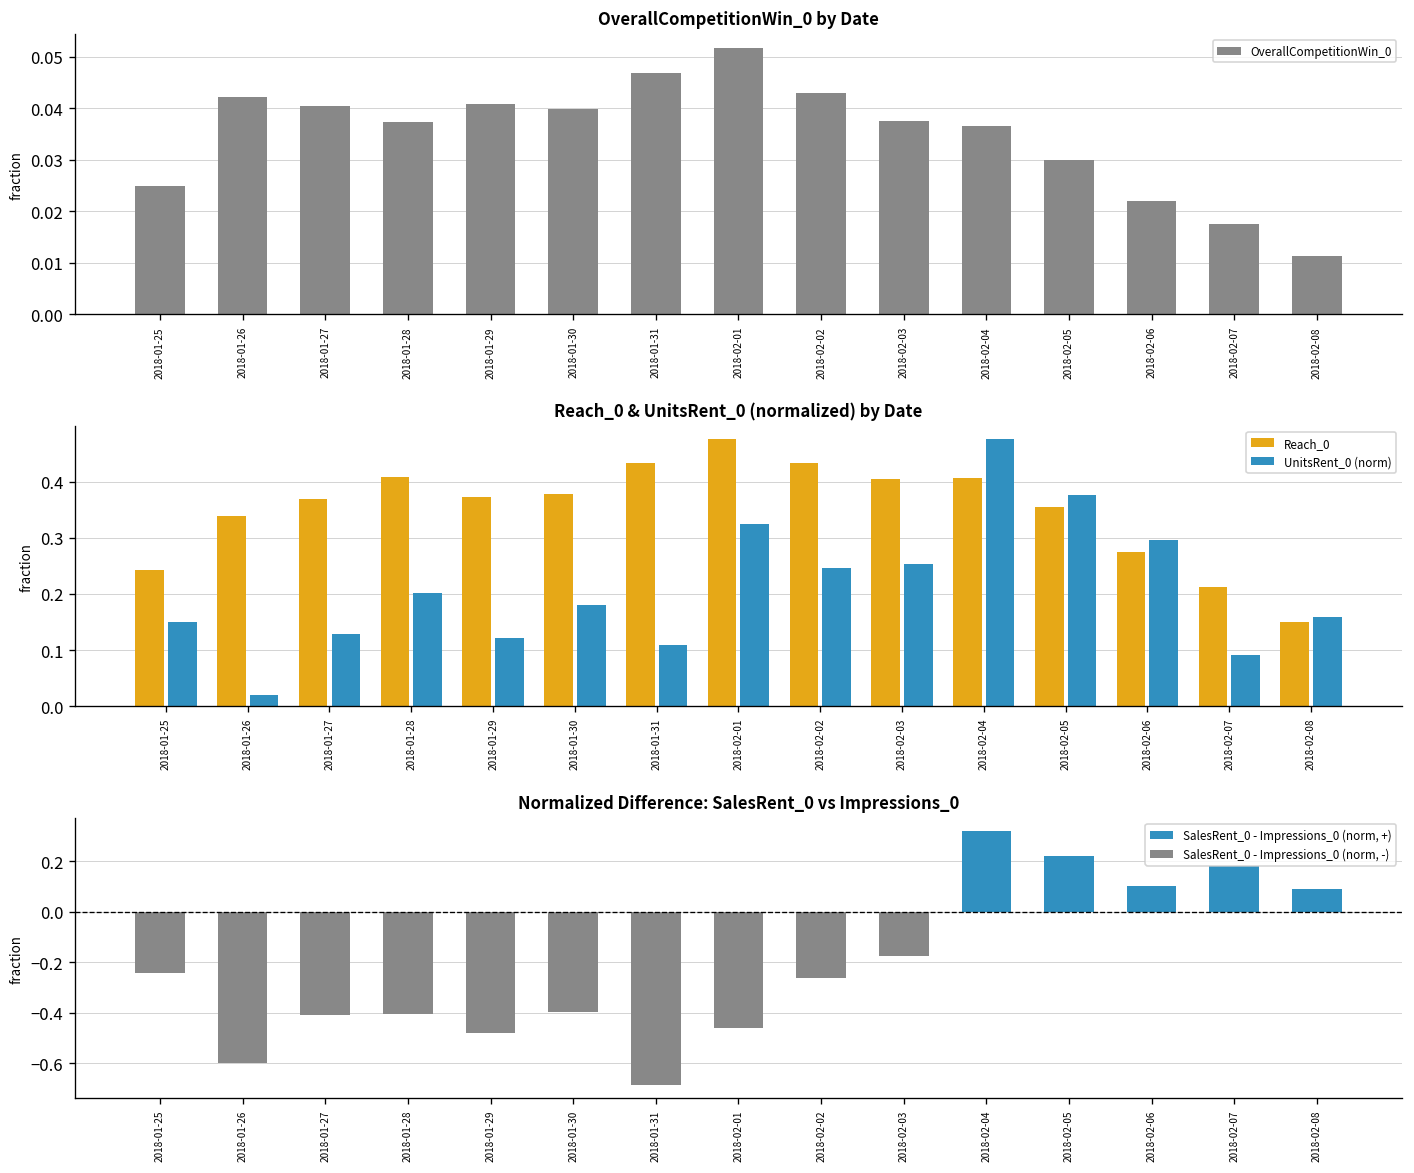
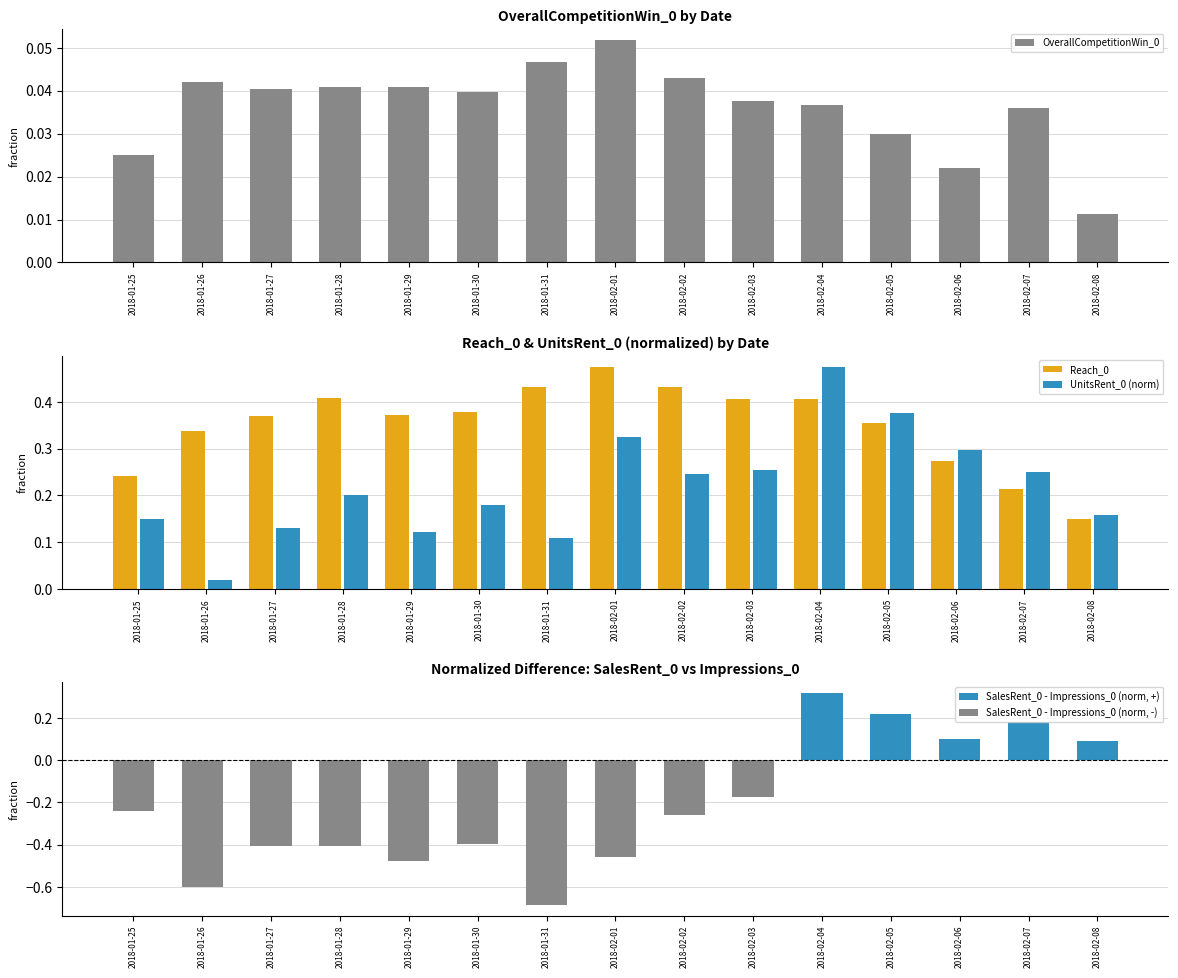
OverallCompetitionWin_0 by Date, 2018-01-28: 0.037 -> 0.041
OverallCompetitionWin_0 by Date, 2018-02-07: 0.018 -> 0.036
Reach_0 & UnitsRent_0 (normalized) by Date, UnitsRent_0 (norm), 2018-02-07: 0.09 -> 0.25
